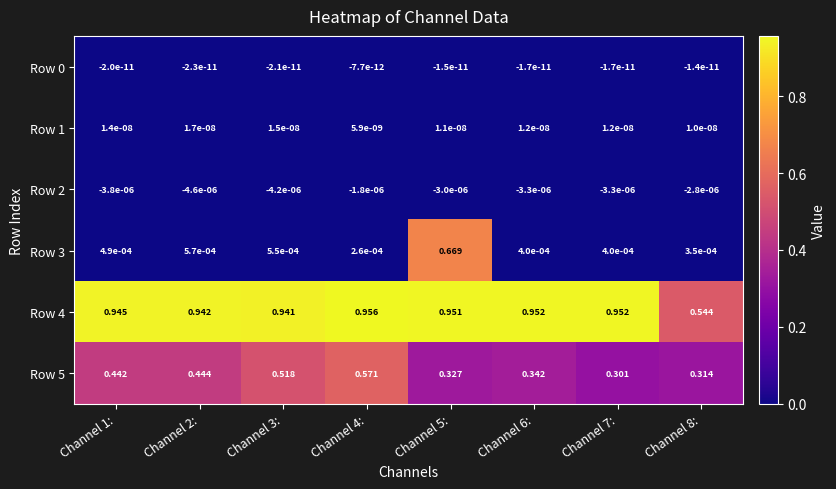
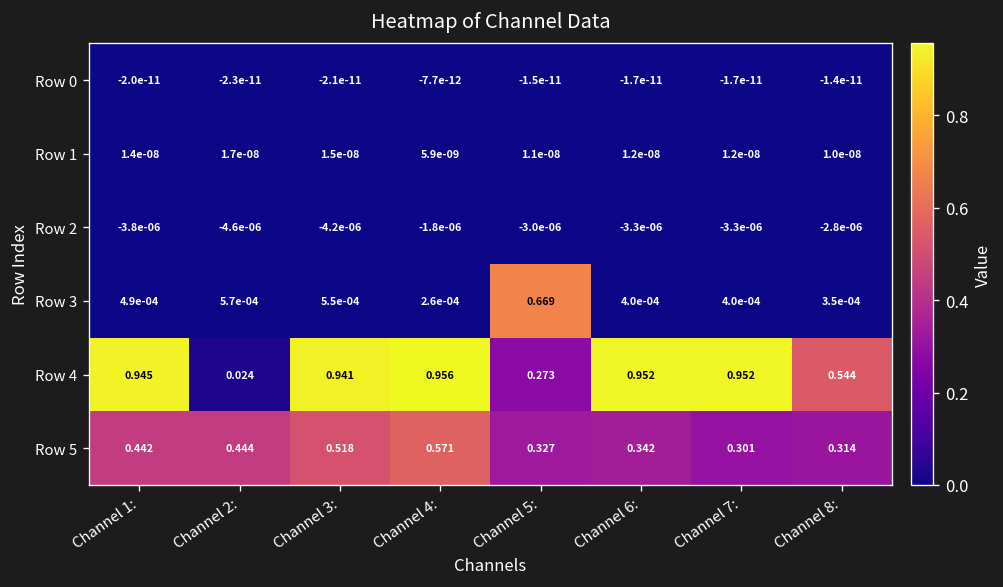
Row 4, Channel 2:: 0.942 -> 0.024
Row 4, Channel 5:: 0.951 -> 0.273
